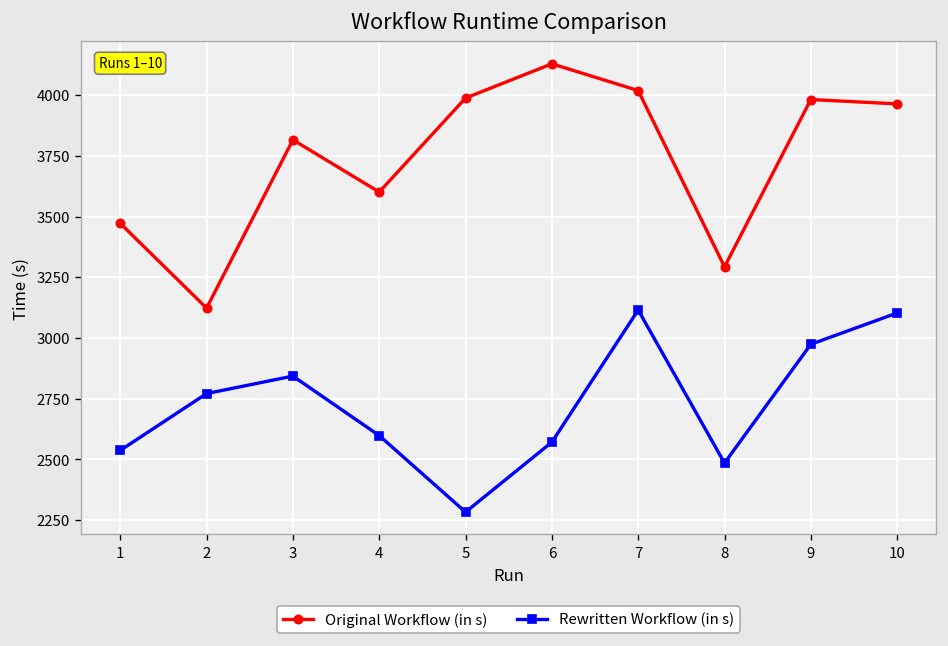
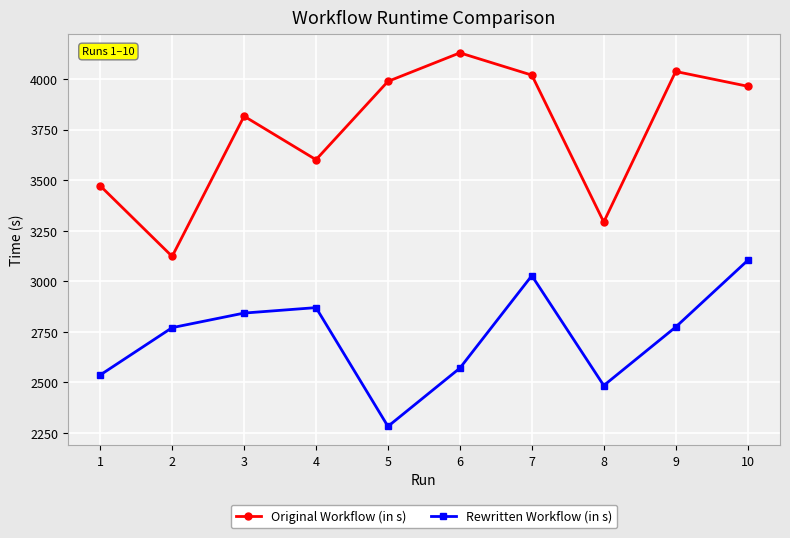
Rewritten Workflow (in s), 4: 2600 -> 2870
Rewritten Workflow (in s), 7: 3120 -> 3030
Original Workflow (in s), 9: 3980 -> 4040
Rewritten Workflow (in s), 9: 2970 -> 2770
